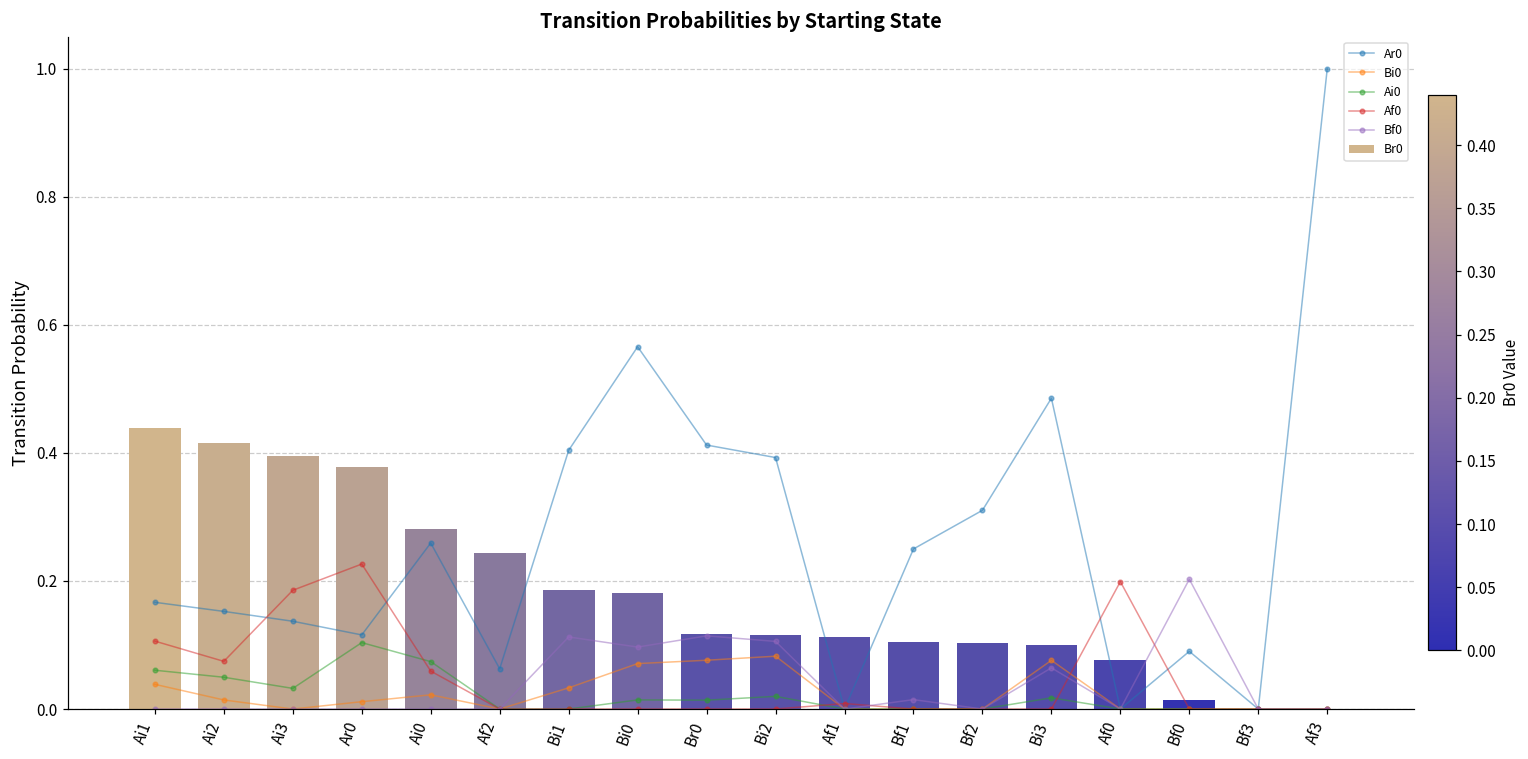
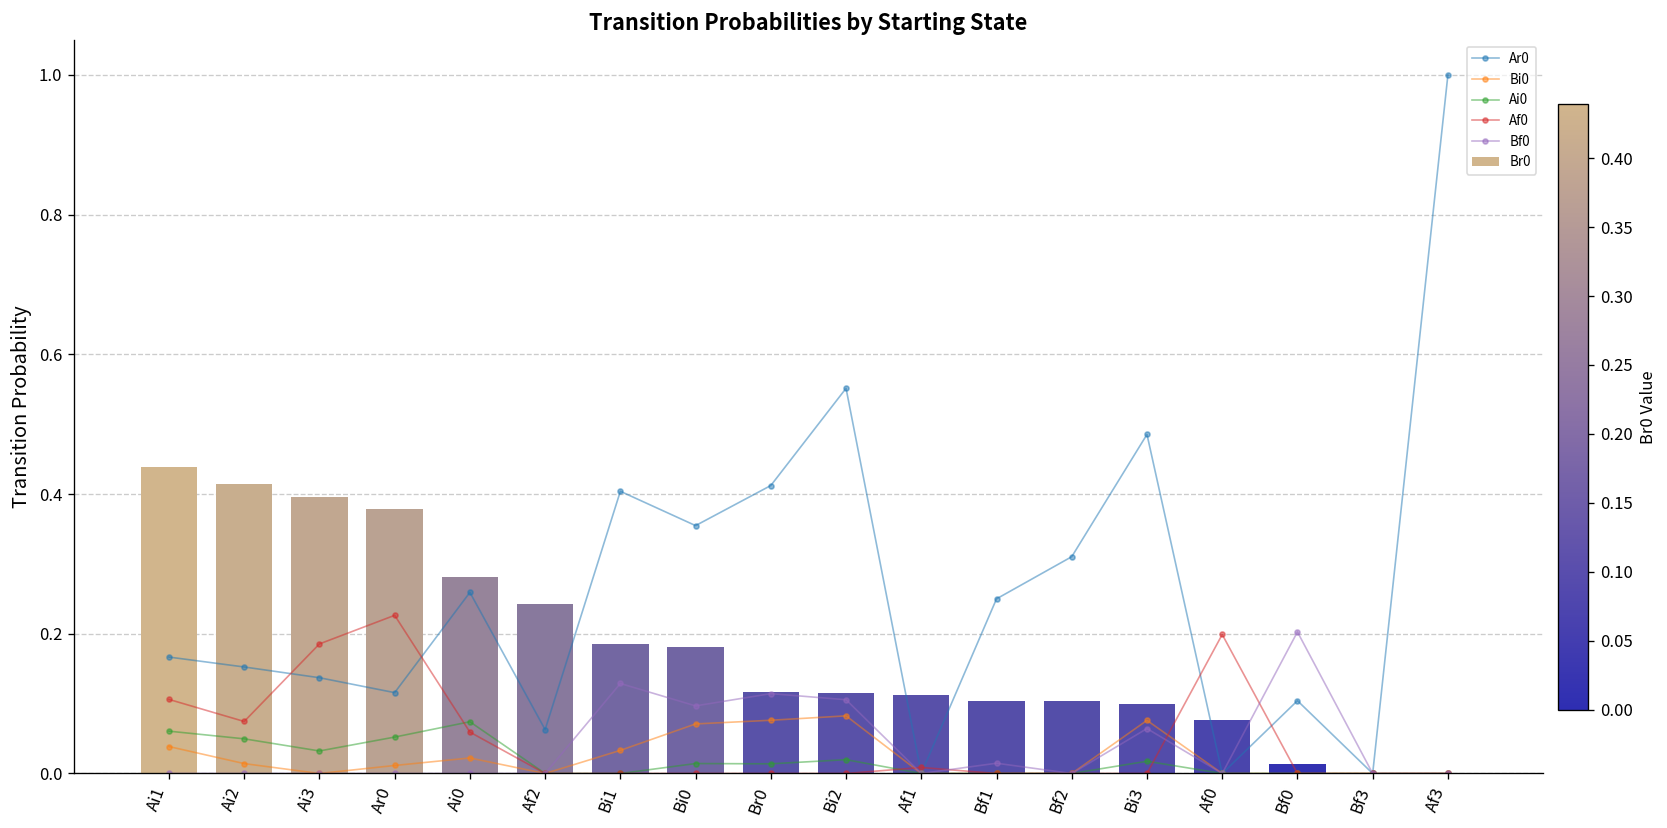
Ai0, Ar0: 0.10 -> 0.05
Bf0, Bi1: 0.11 -> 0.13
Ar0, Bi0: 0.57 -> 0.35
Ar0, Bi2: 0.39 -> 0.55
Ar0, Bf0: 0.09 -> 0.10
